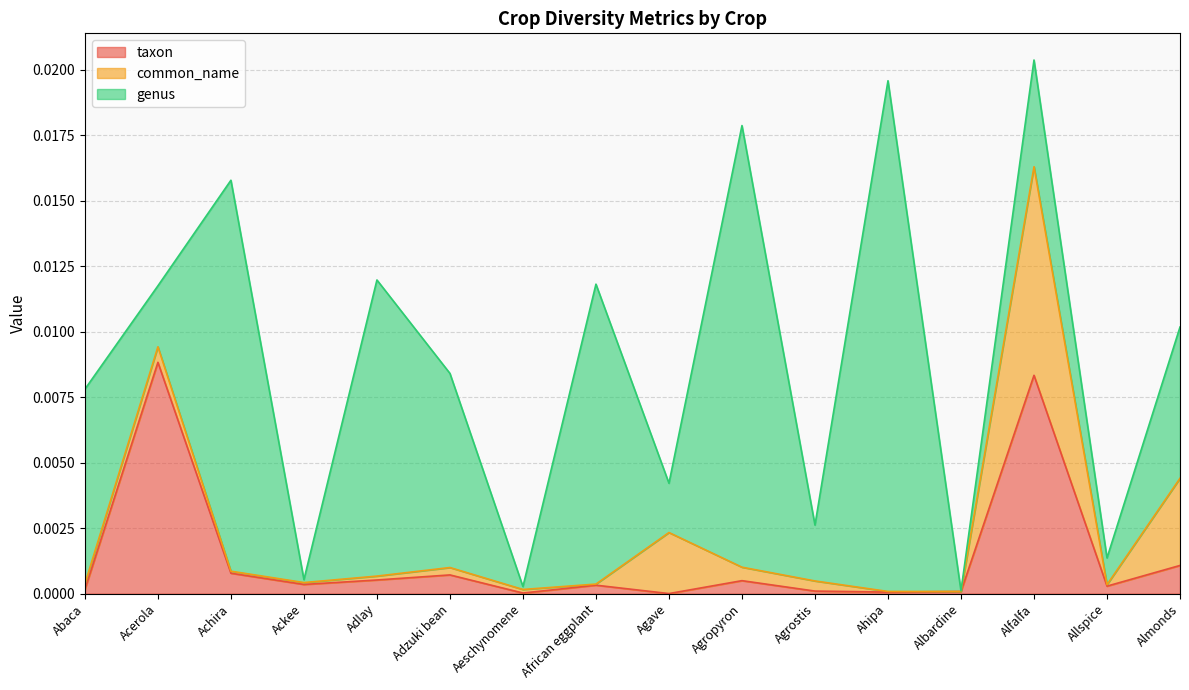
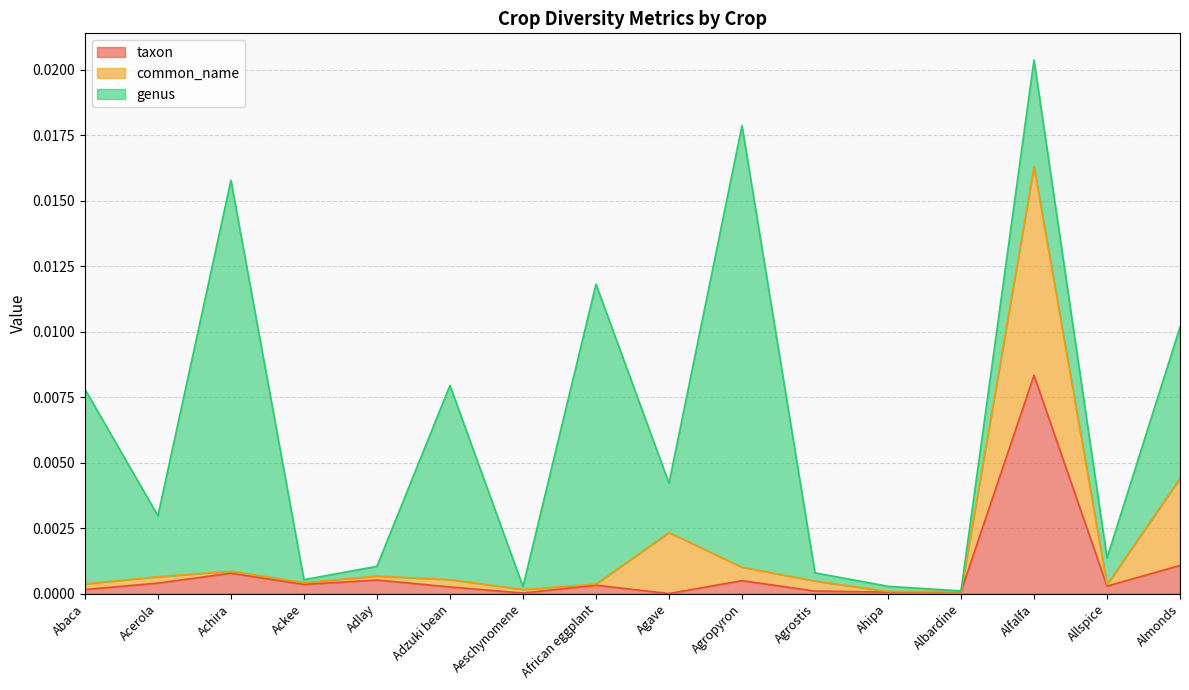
taxon, Acerola: 0.0088 -> 0.0004
common_name, Acerola: 0.0006 -> 0.0002
genus, Adlay: 0.0113 -> 0.0004
taxon, Adzuki bean: 0.0007 -> 0.0003
genus, Agrostis: 0.0021 -> 0.0003
genus, Ahipa: 0.0195 -> 0.0002
